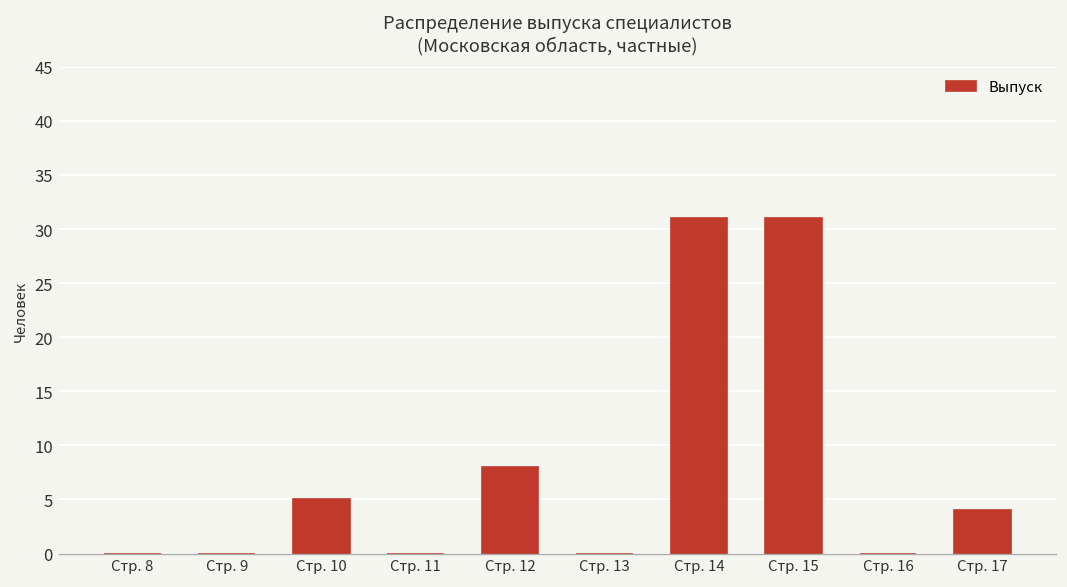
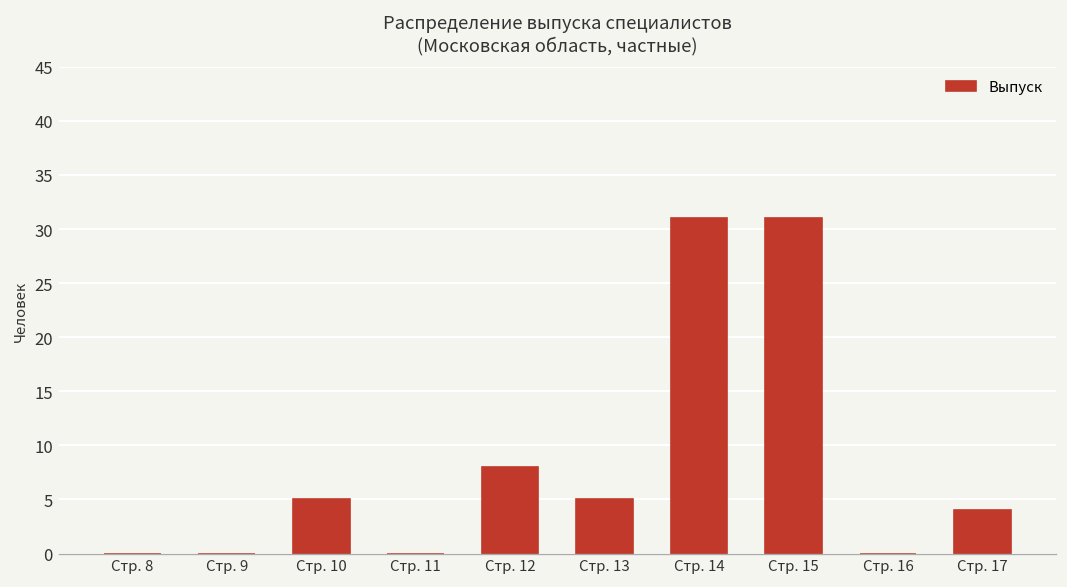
Стр. 13: 0 -> 5
